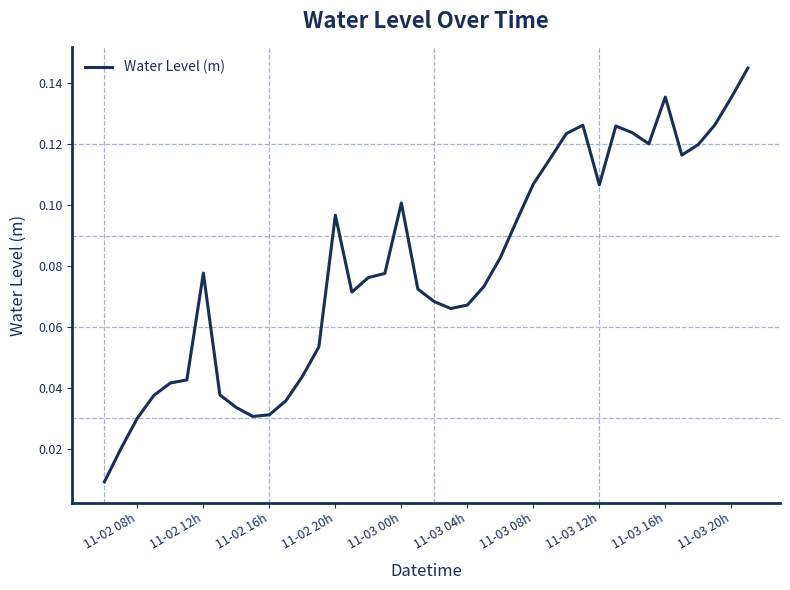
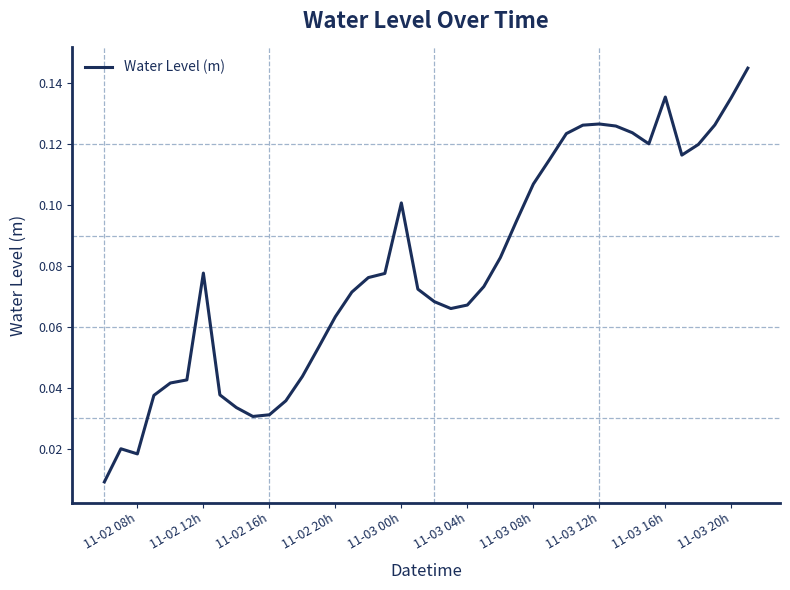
11-02 08h: 0.030 -> 0.018
11-02 20h: 0.097 -> 0.063
11-03 12h: 0.107 -> 0.127
